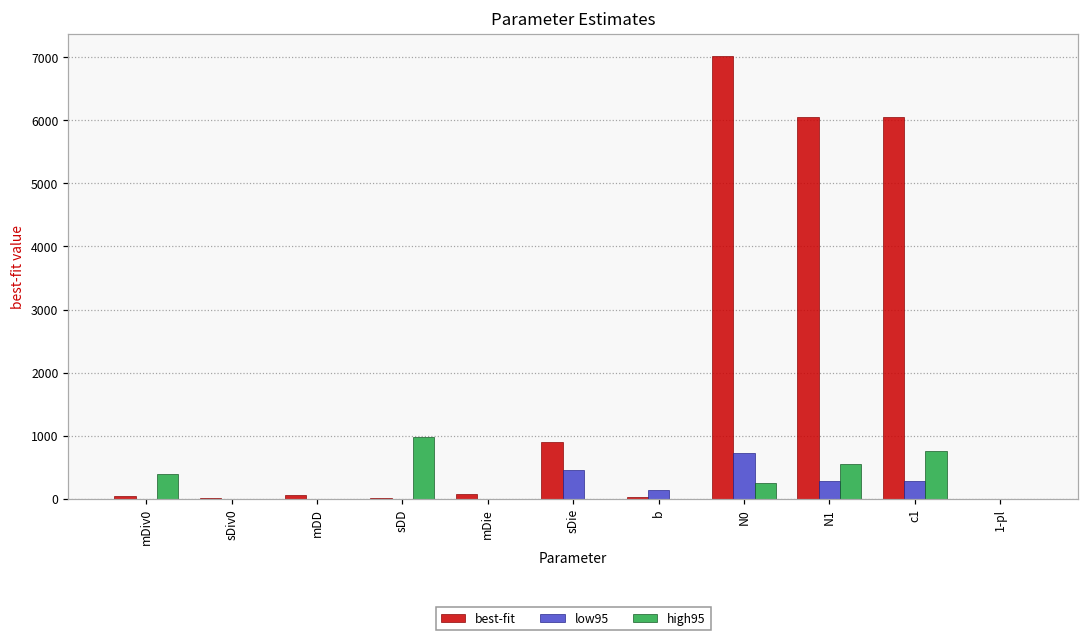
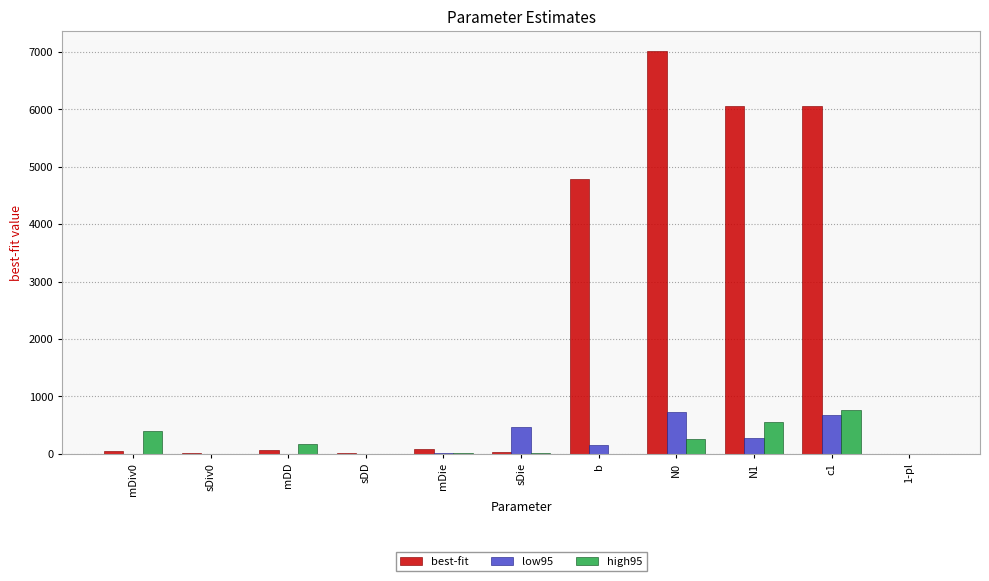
high95, mDD: 0 -> 200
high95, sDD: 1000 -> 0
best-fit, sDie: 900 -> 0
best-fit, b: 0 -> 4800
low95, c1: 300 -> 700
